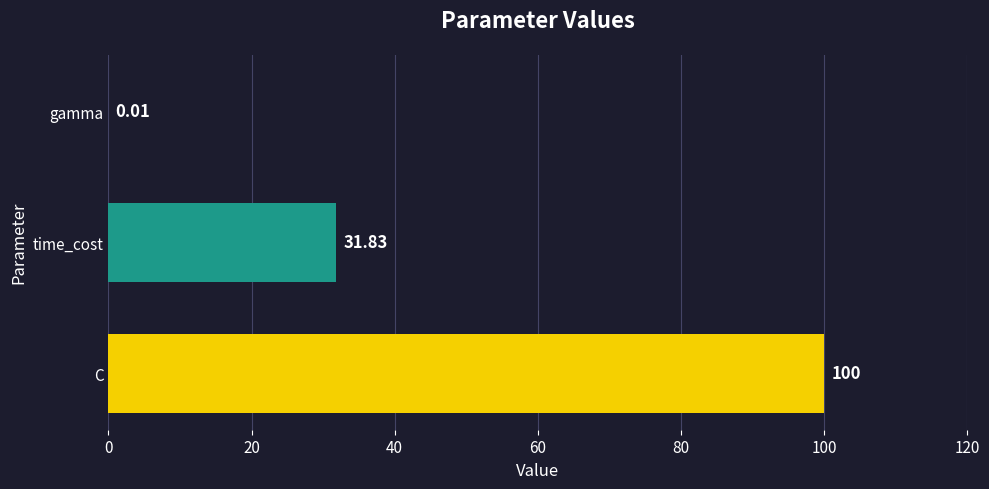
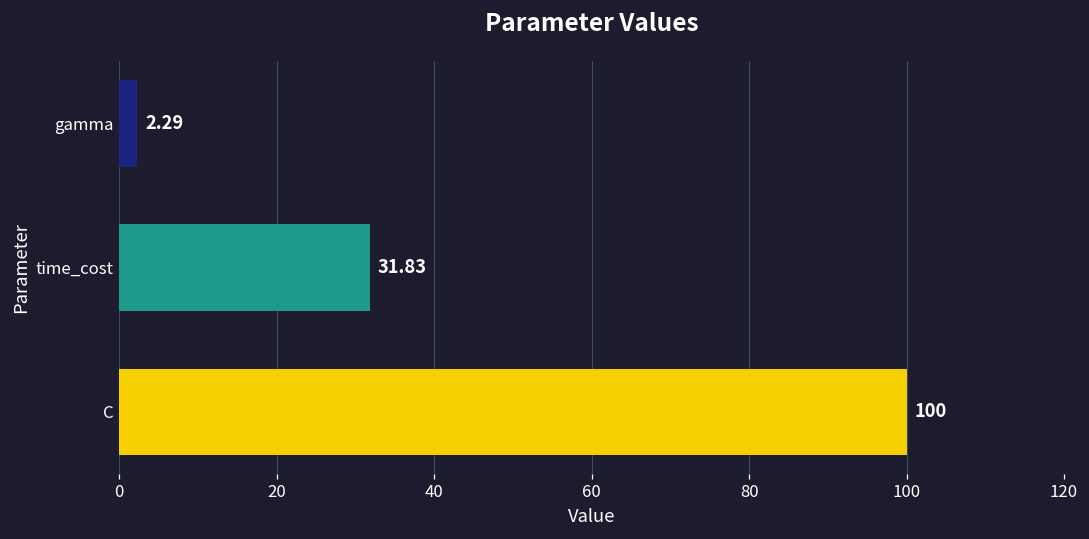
gamma: 0.01 -> 2.29
